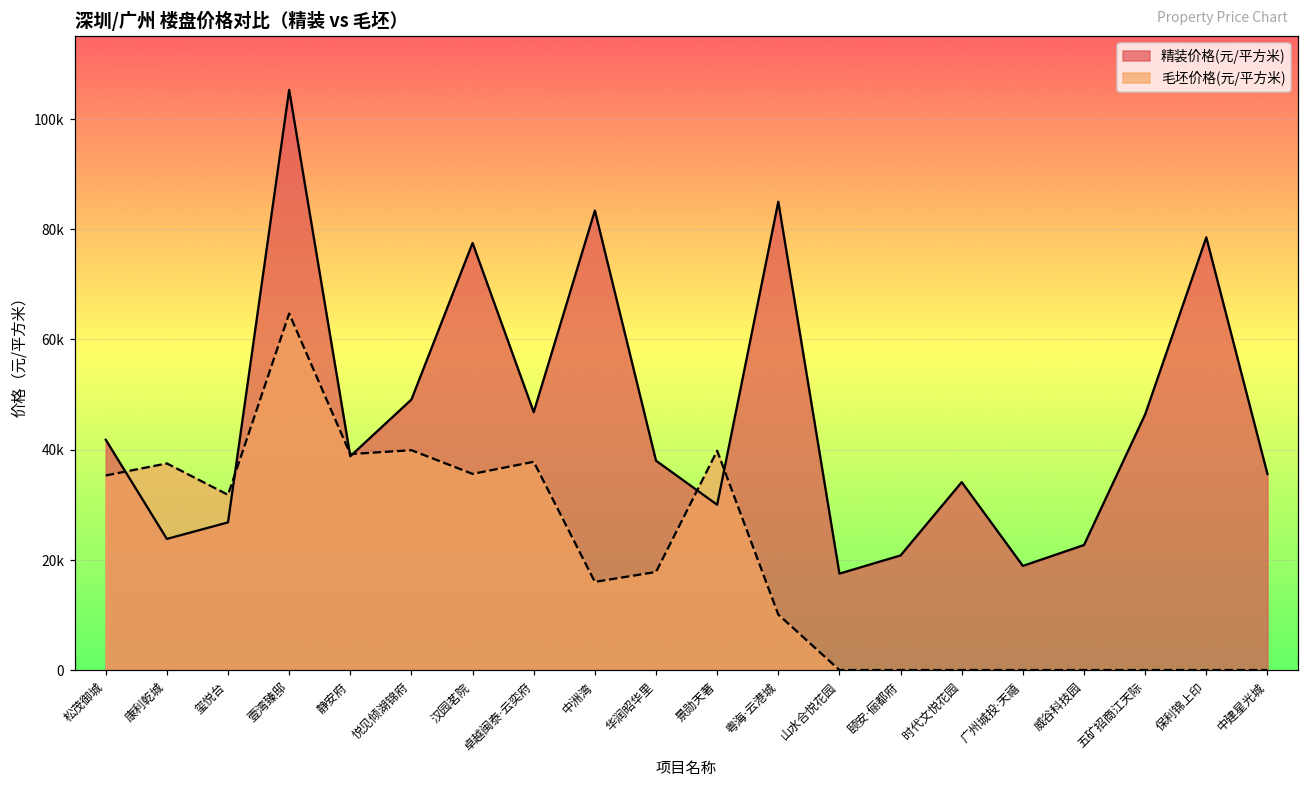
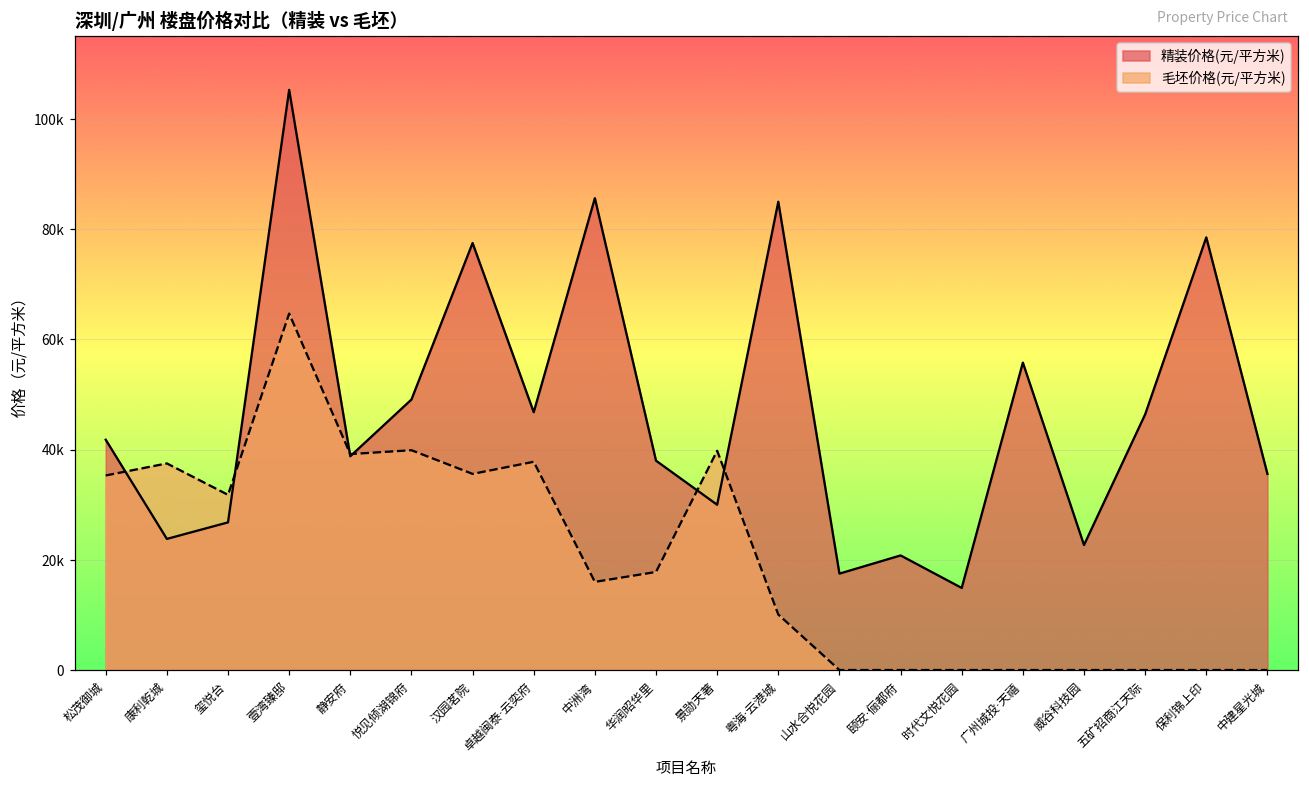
精装价格(元/平方米), 中洲湾: 83000 -> 86000
精装价格(元/平方米), 时代文悦花园: 34000 -> 15000
精装价格(元/平方米), 广州城投·天禧: 19000 -> 56000
